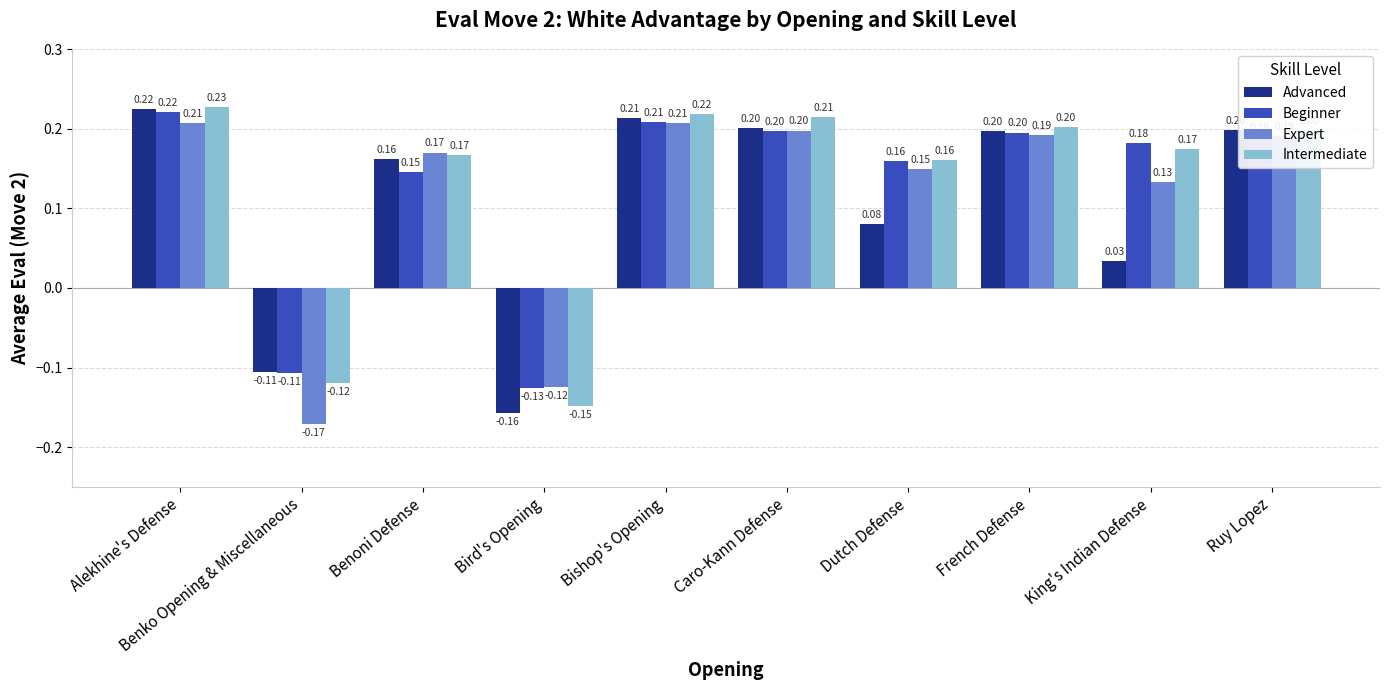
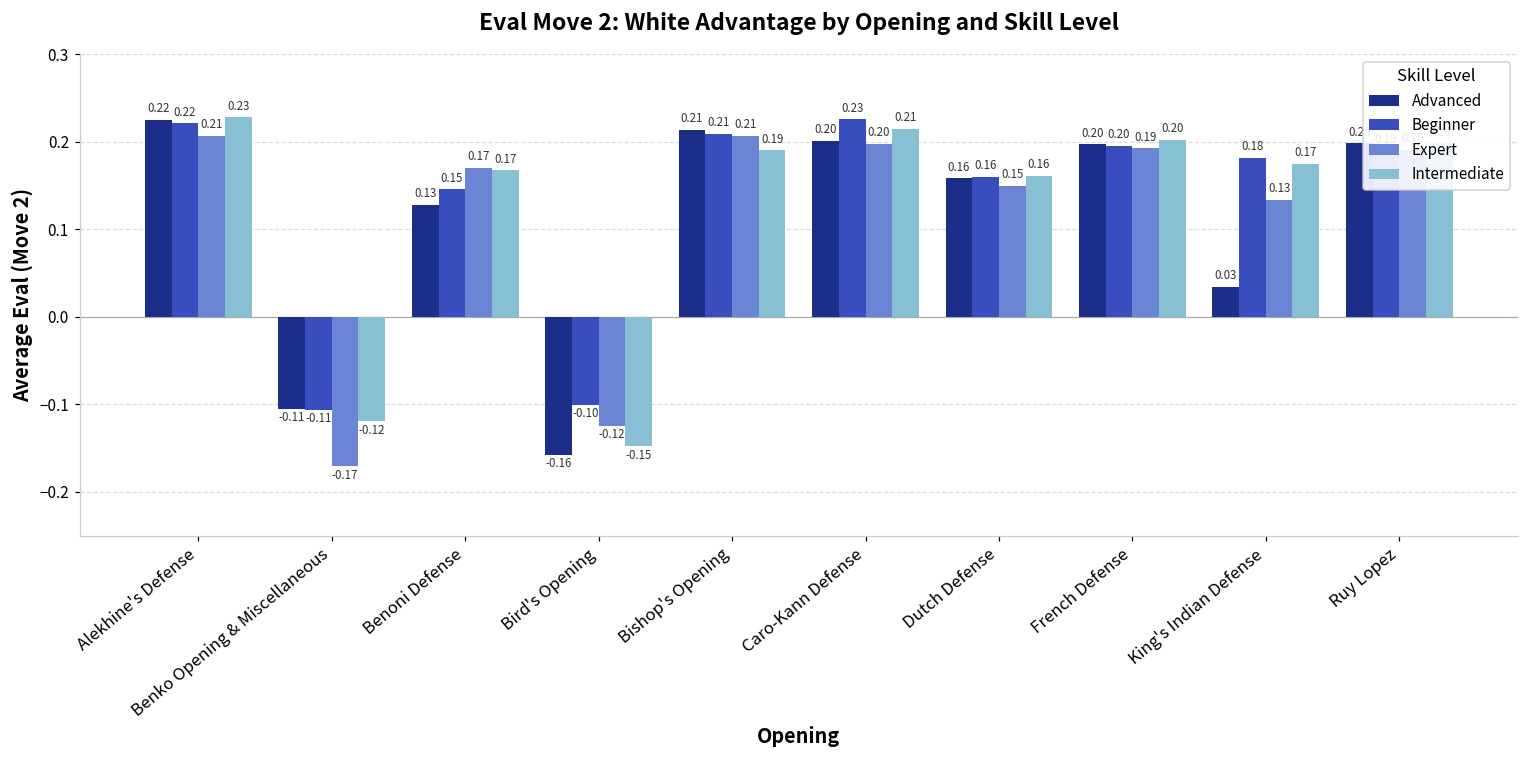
Advanced, Benoni Defense: 0.16 -> 0.13
Beginner, Bird's Opening: -0.13 -> -0.10
Intermediate, Bishop's Opening: 0.22 -> 0.19
Beginner, Caro-Kann Defense: 0.20 -> 0.23
Advanced, Dutch Defense: 0.08 -> 0.16
